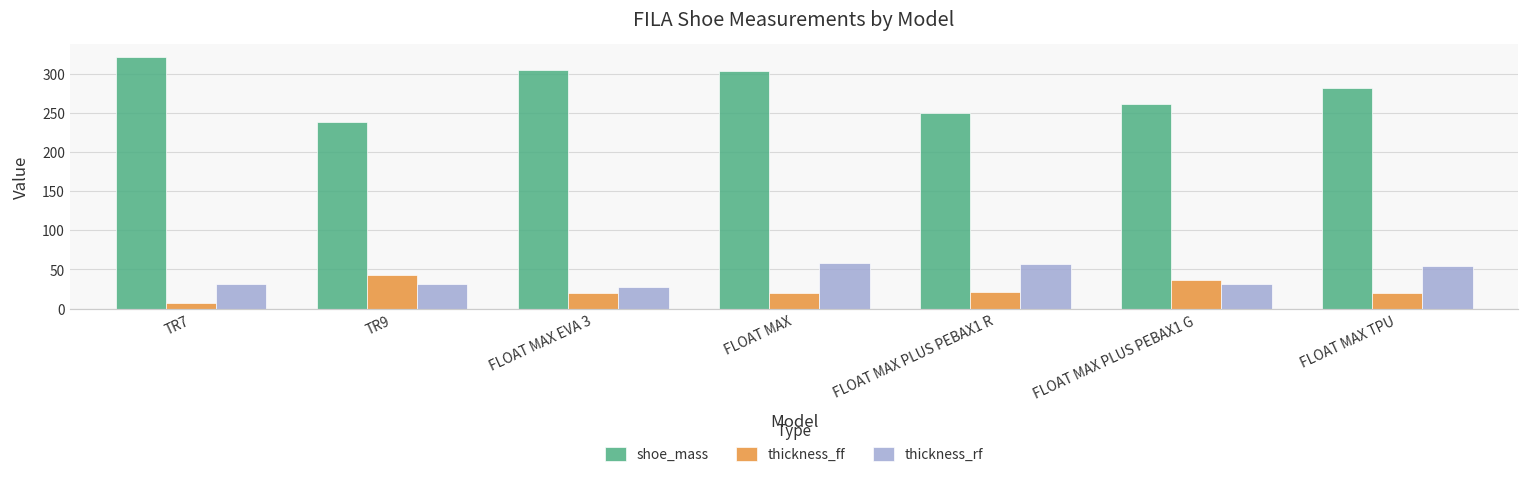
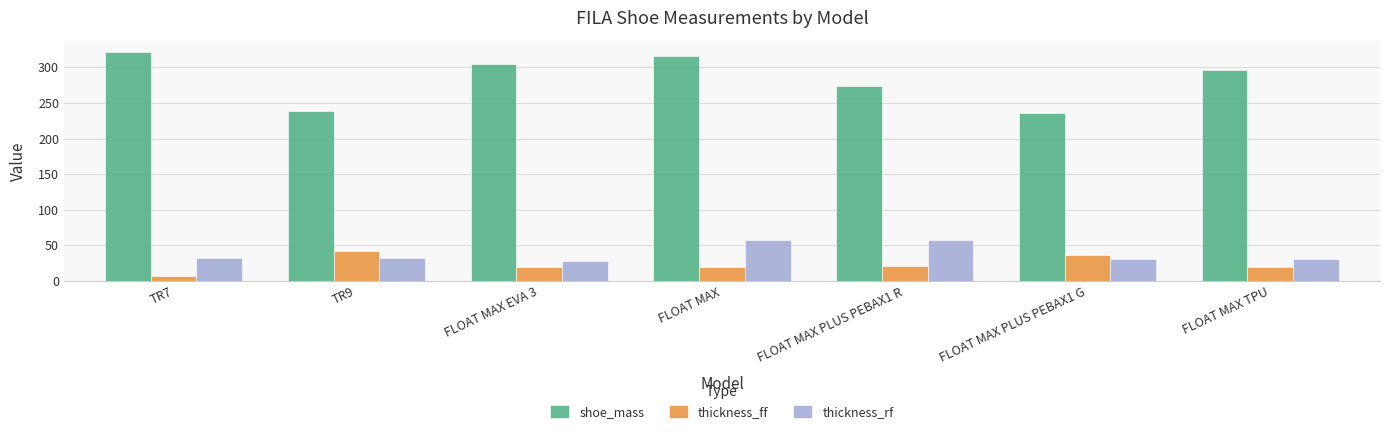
shoe_mass, FLOAT MAX: 300 -> 320
shoe_mass, FLOAT MAX PLUS PEBAX1 R: 250 -> 270
shoe_mass, FLOAT MAX PLUS PEBAX1 G: 260 -> 240
shoe_mass, FLOAT MAX TPU: 280 -> 300
thickness_rf, FLOAT MAX TPU: 50 -> 30
